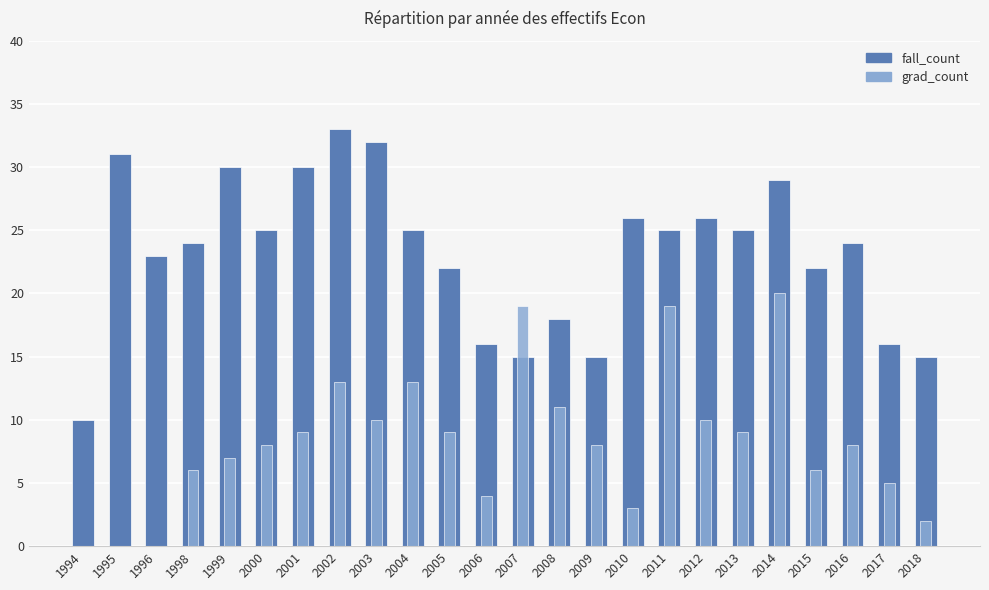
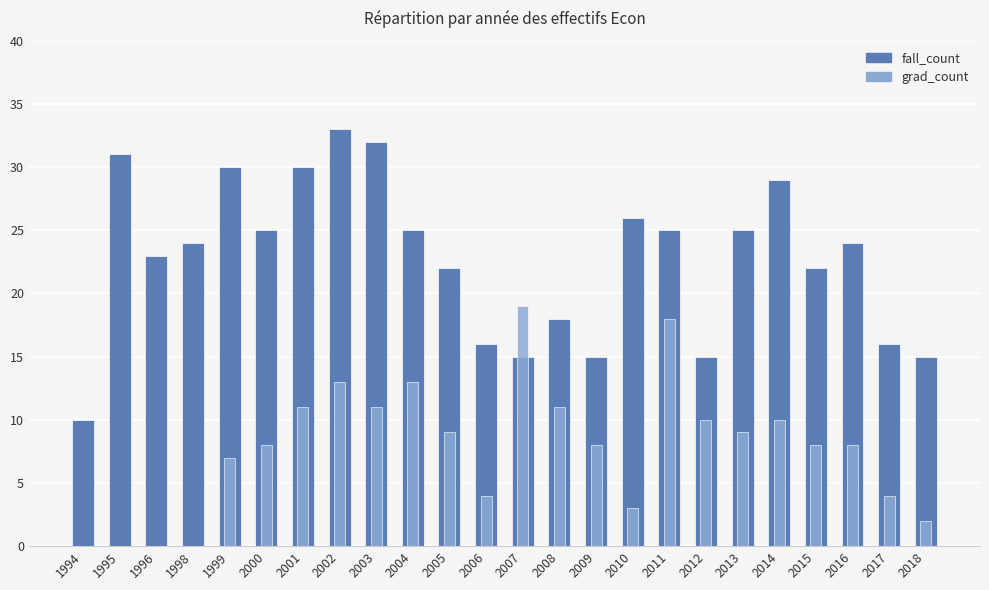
grad_count, 1998: 6 -> 0
grad_count, 2001: 9 -> 11
grad_count, 2003: 10 -> 11
grad_count, 2011: 19 -> 18
fall_count, 2012: 26 -> 15
grad_count, 2014: 20 -> 10
grad_count, 2015: 6 -> 8
grad_count, 2017: 5 -> 4
